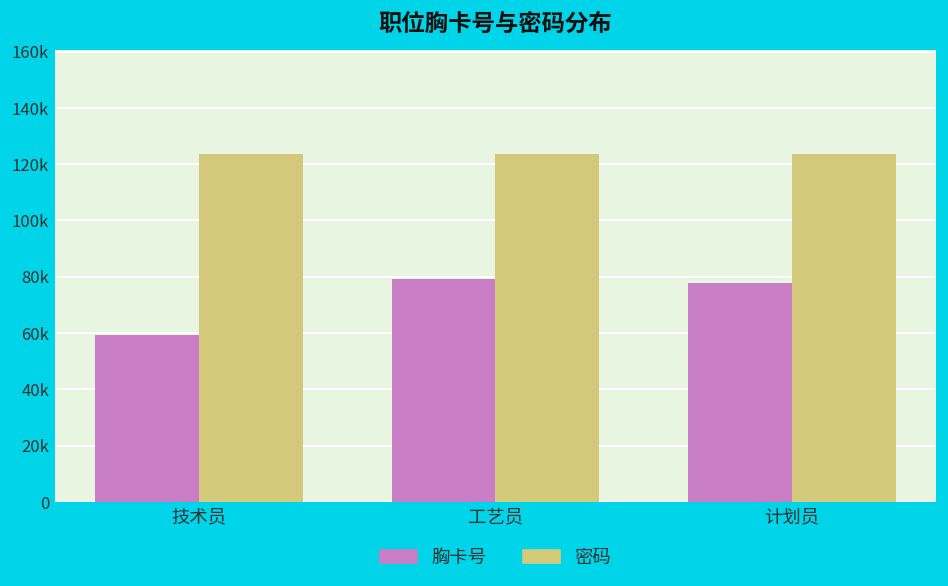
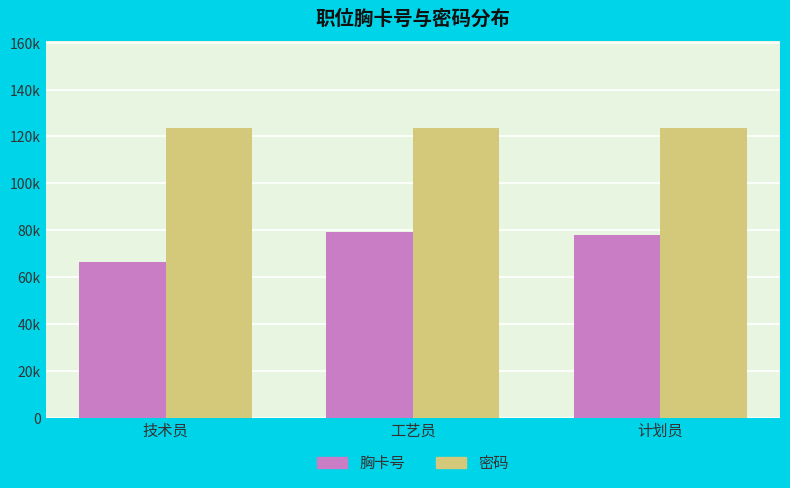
胸卡号, 技术员: 59000 -> 66000
